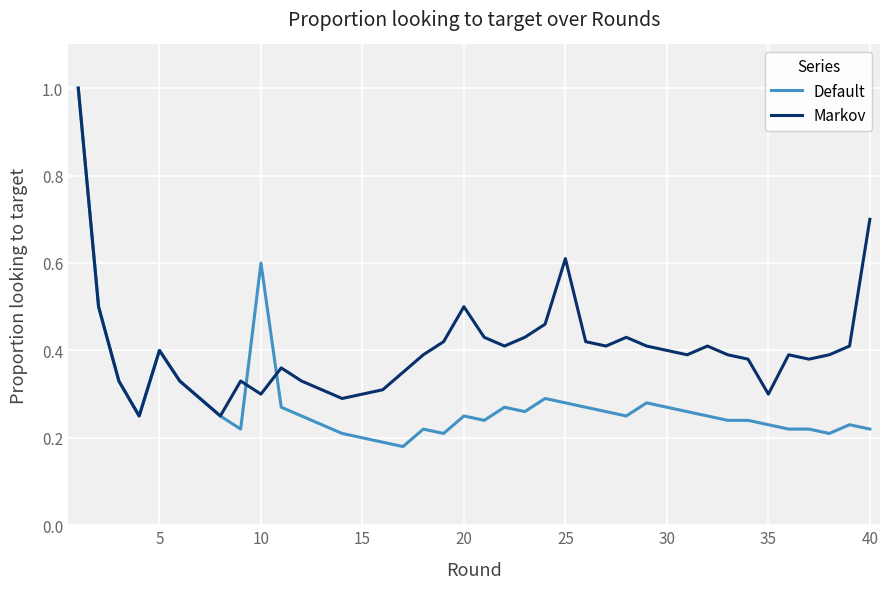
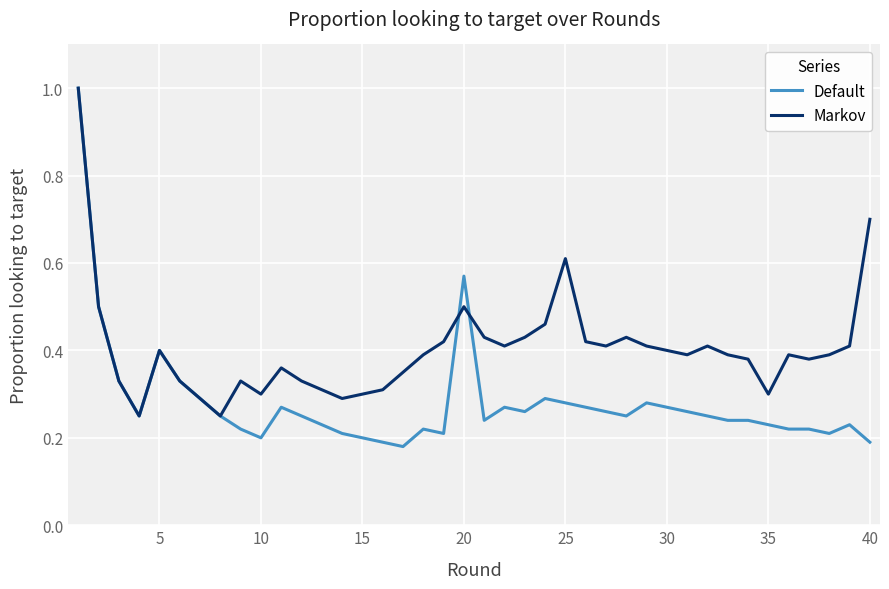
Default, 10: 0.6 -> 0.2
Default, 20: 0.25 -> 0.57
Default, 40: 0.22 -> 0.19
